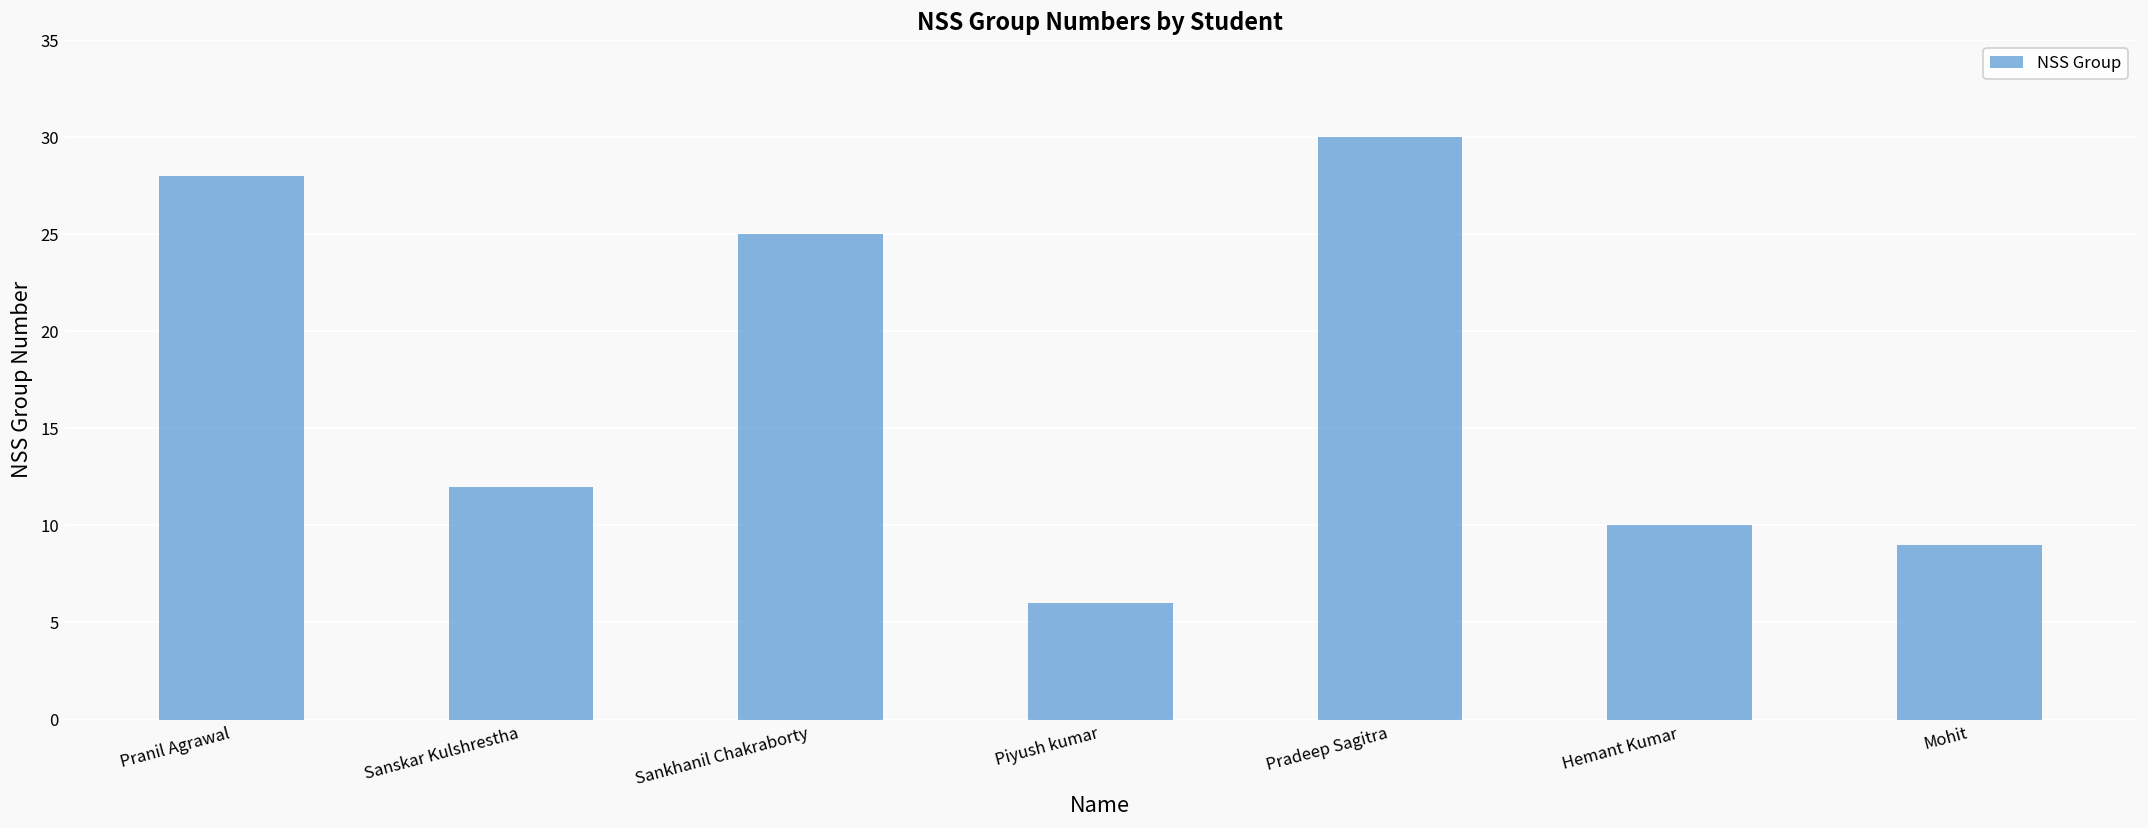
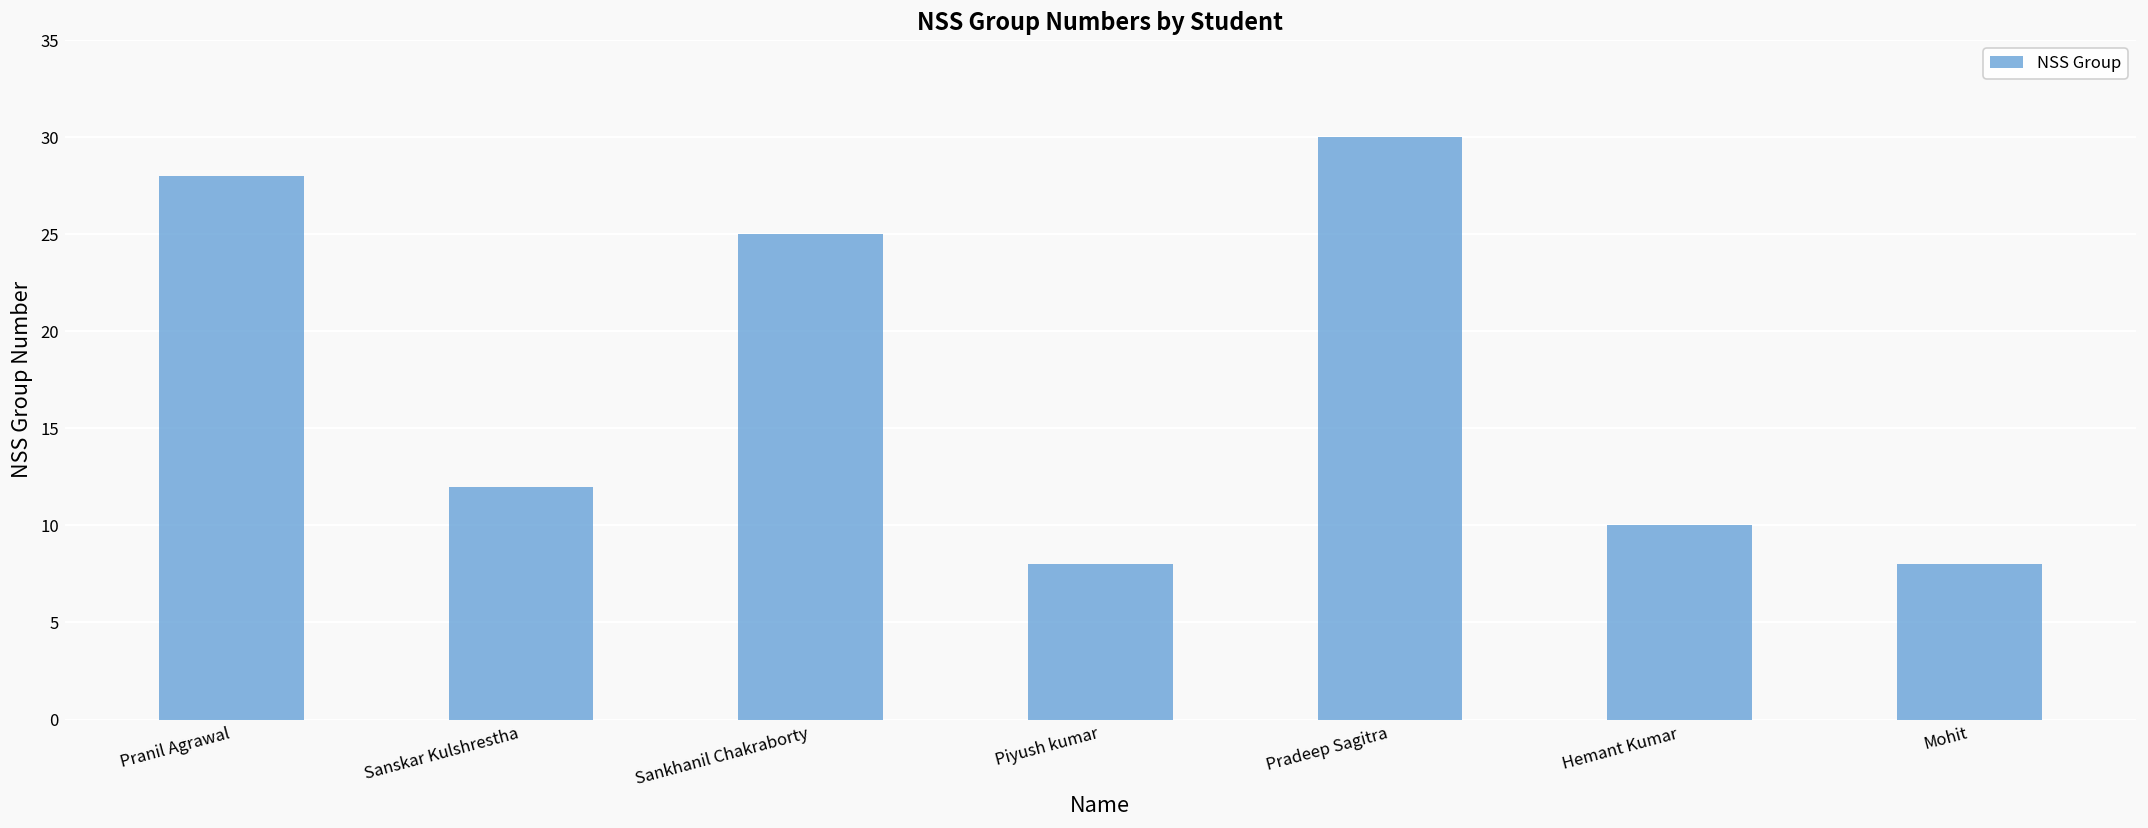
Piyush kumar: 6 -> 8
Mohit: 9 -> 8
